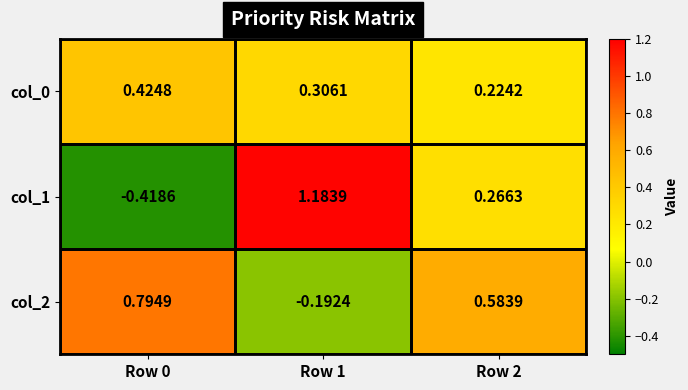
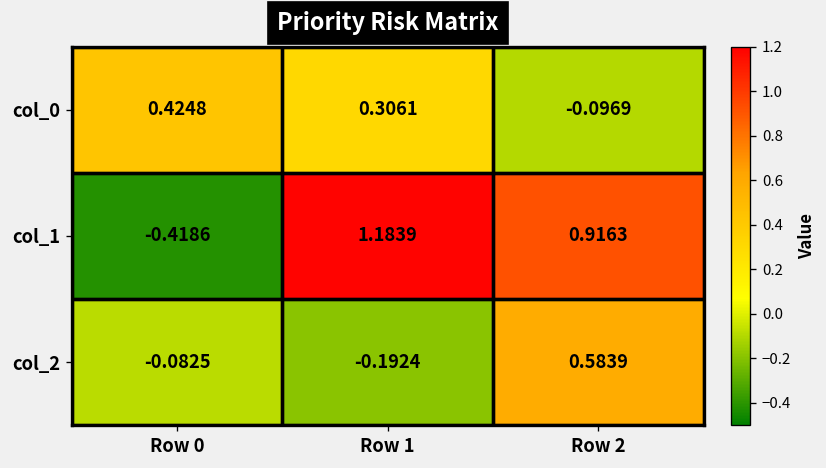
col_0, Row 2: 0.2242 -> -0.0969
col_1, Row 2: 0.2663 -> 0.9163
col_2, Row 0: 0.7949 -> -0.0825
